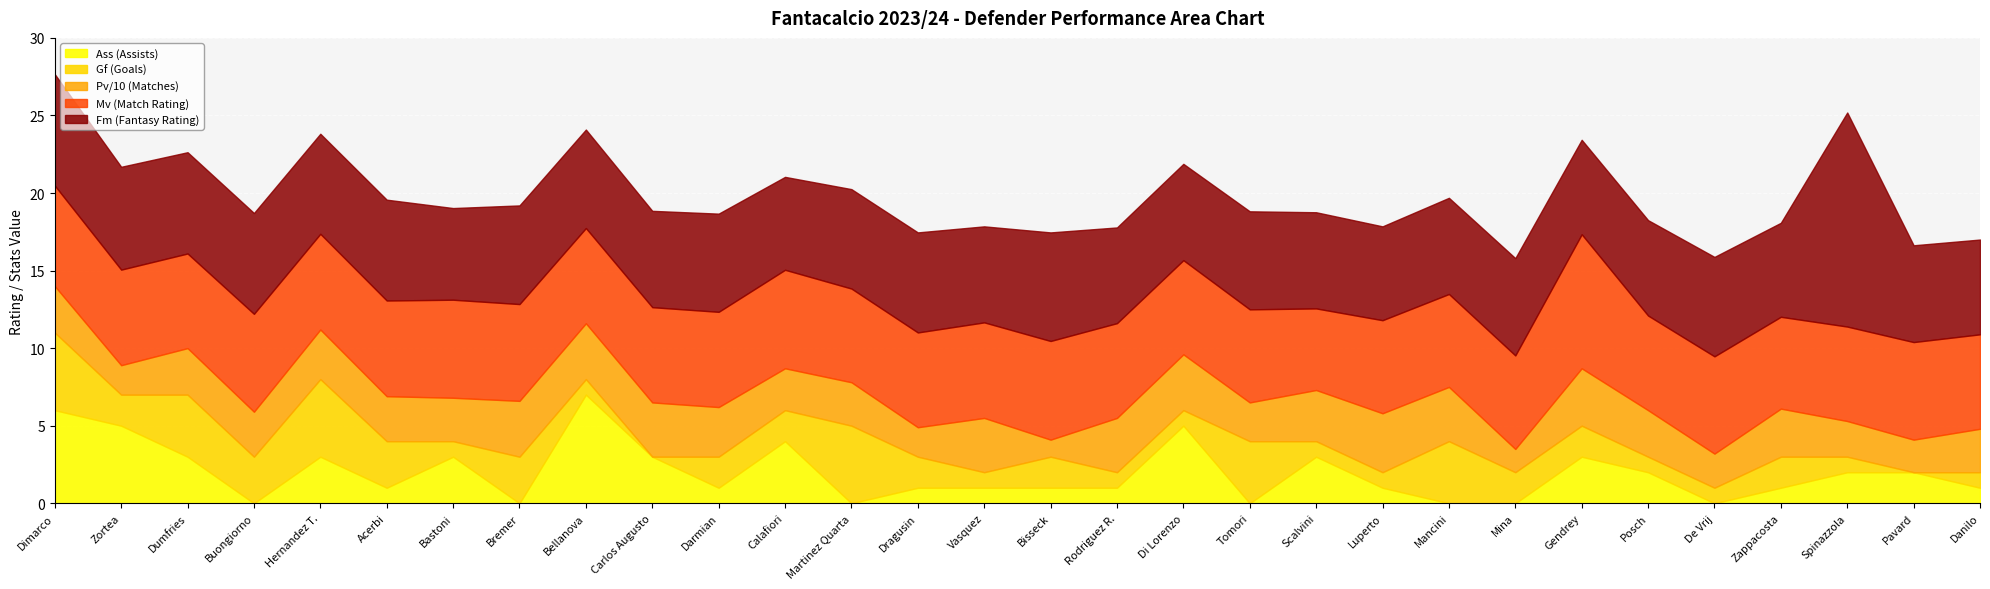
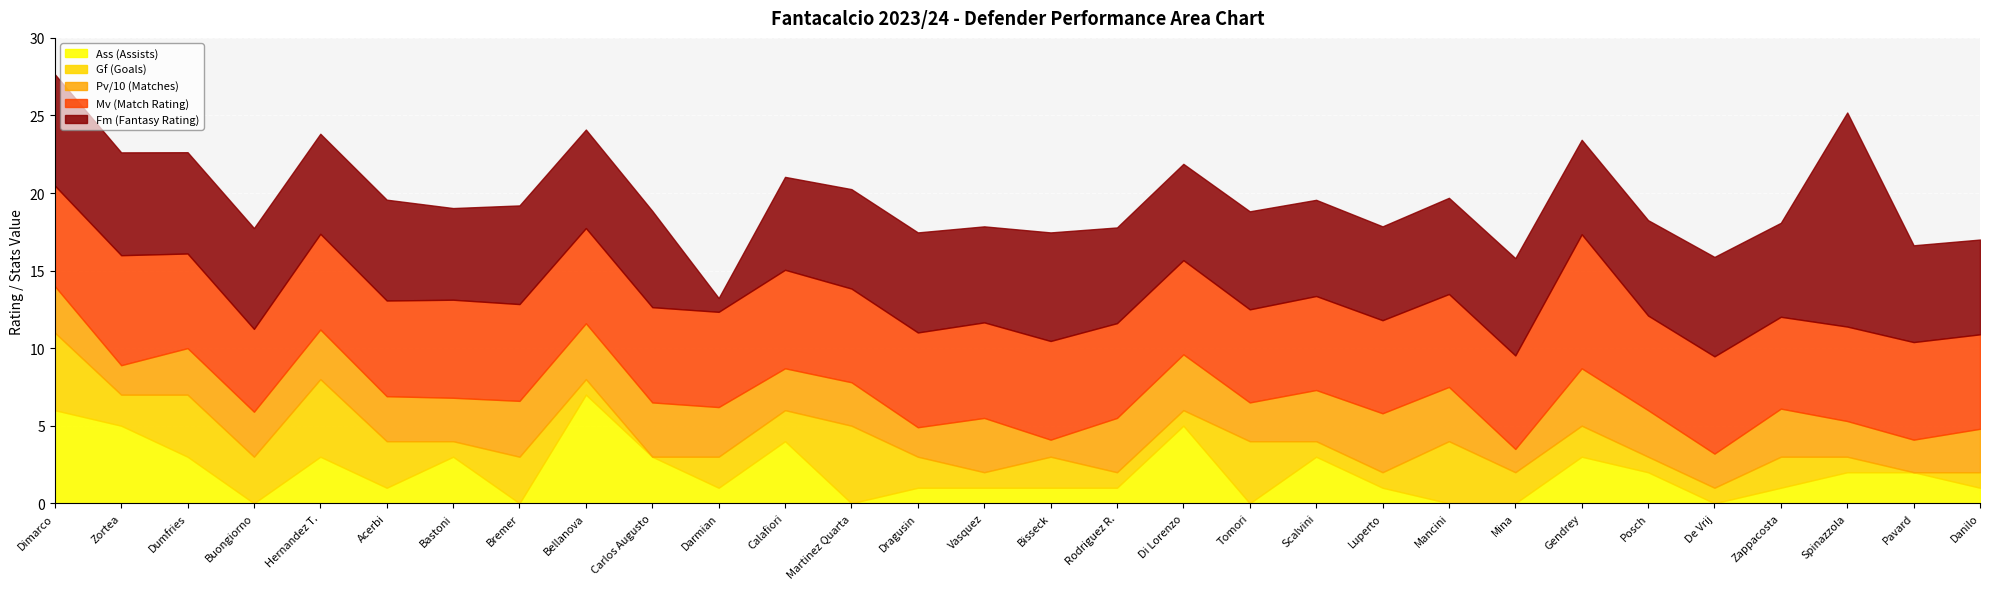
Mv (Match Rating), Zortea: 6.2 -> 7.1
Mv (Match Rating), Buongiorno: 6.3 -> 5.3
Fm (Fantasy Rating), Darmian: 6.3 -> 0.9
Mv (Match Rating), Scalvini: 5.3 -> 6.1
